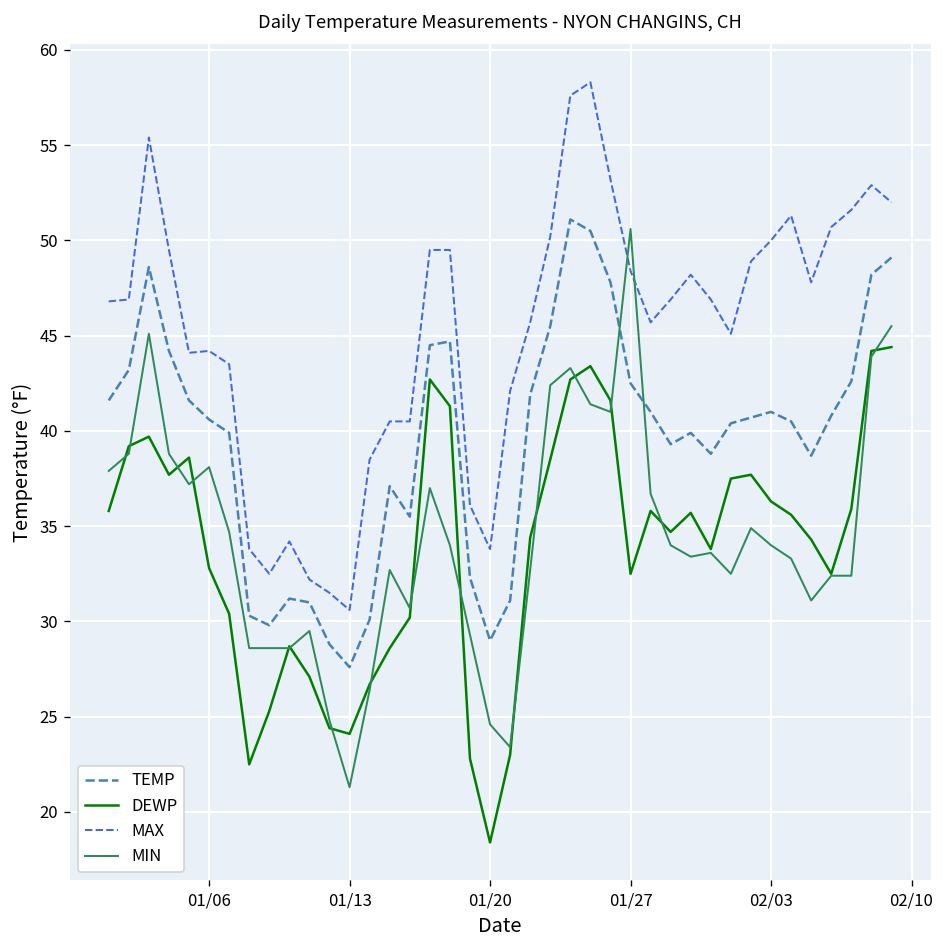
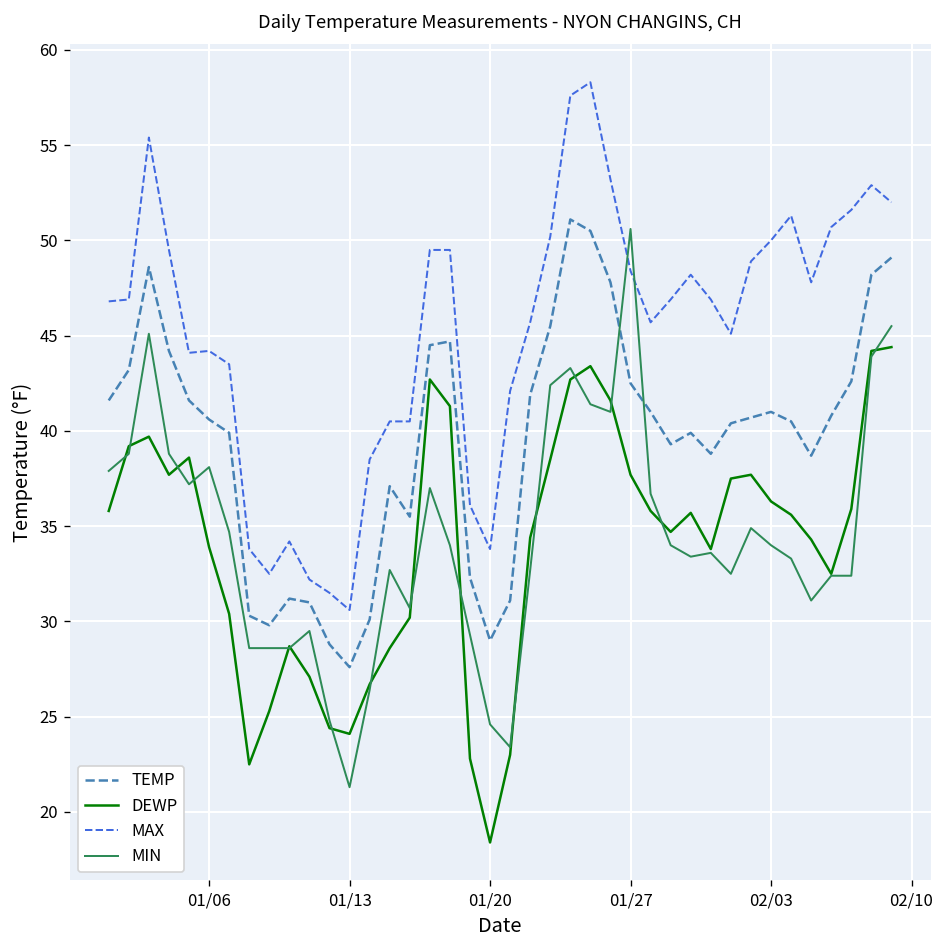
DEWP, 01/06: 32.8 -> 33.9
DEWP, 01/27: 32.5 -> 37.7
